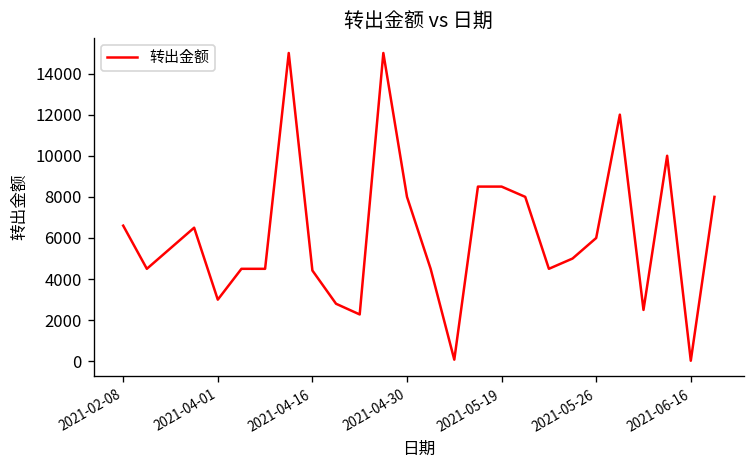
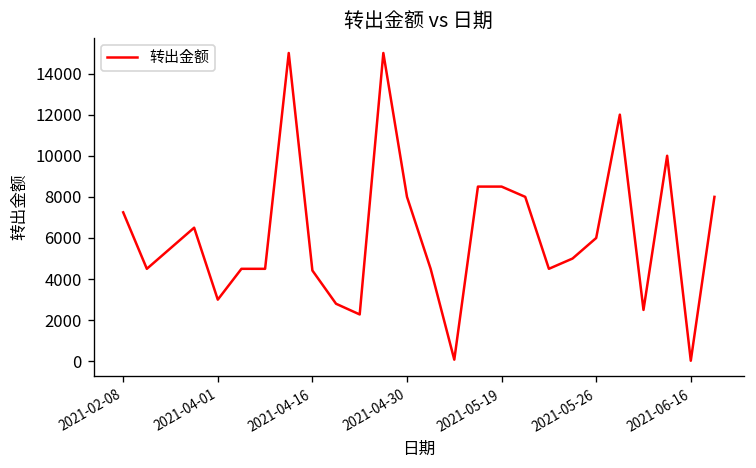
2021-02-08: 6600 -> 7200
